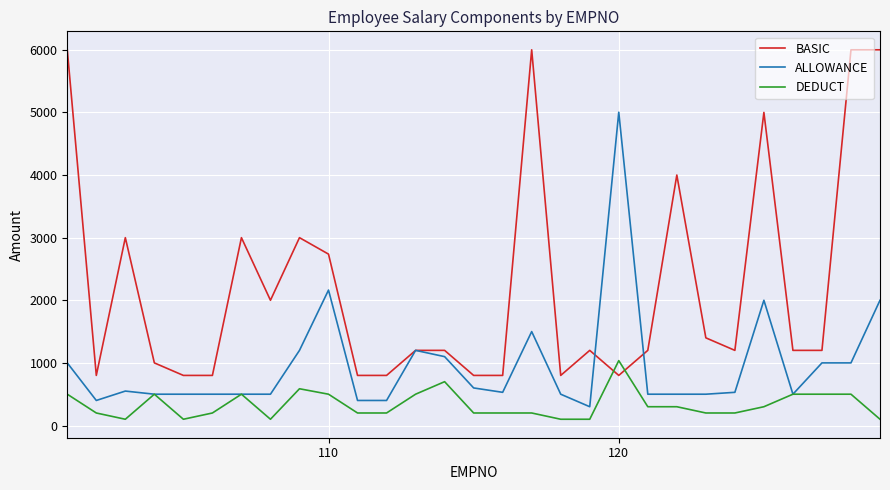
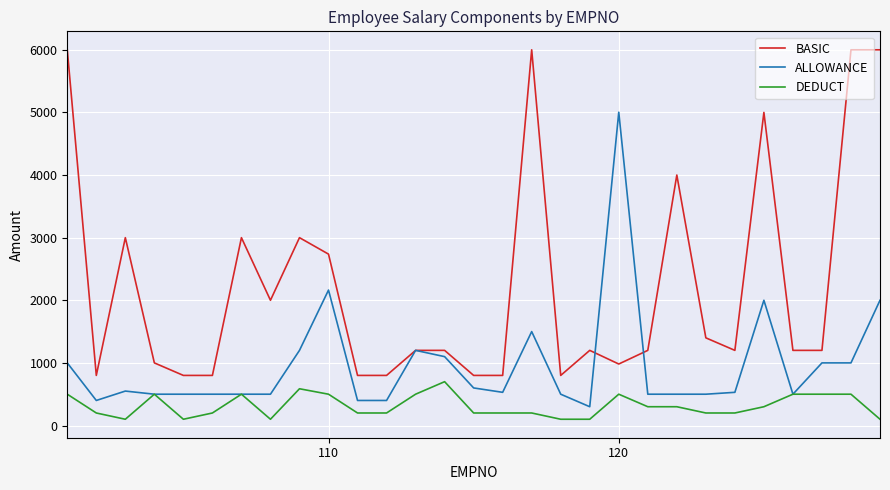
BASIC, 120: 800 -> 1000
DEDUCT, 120: 1000 -> 500
